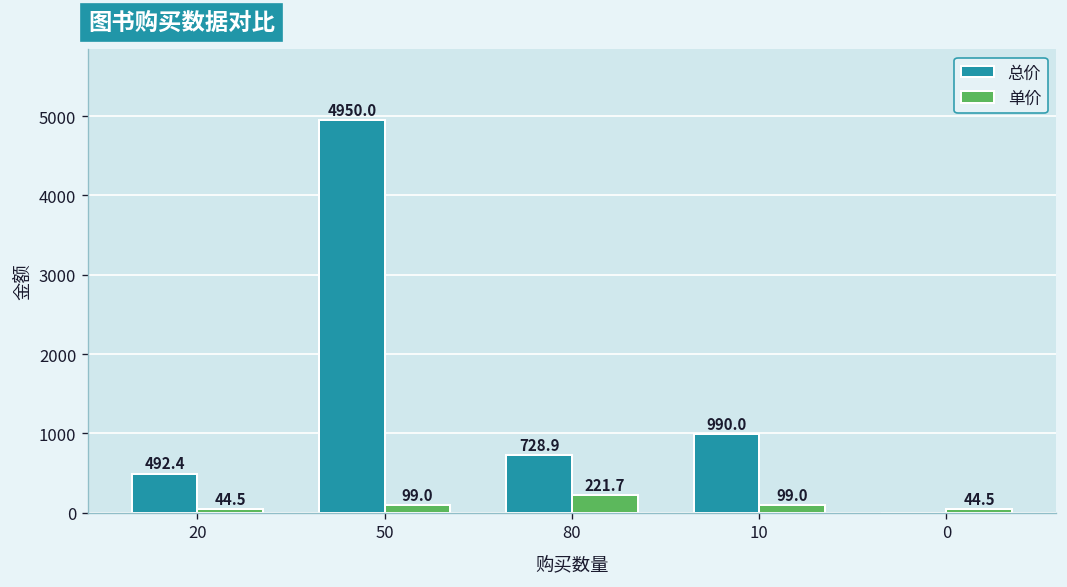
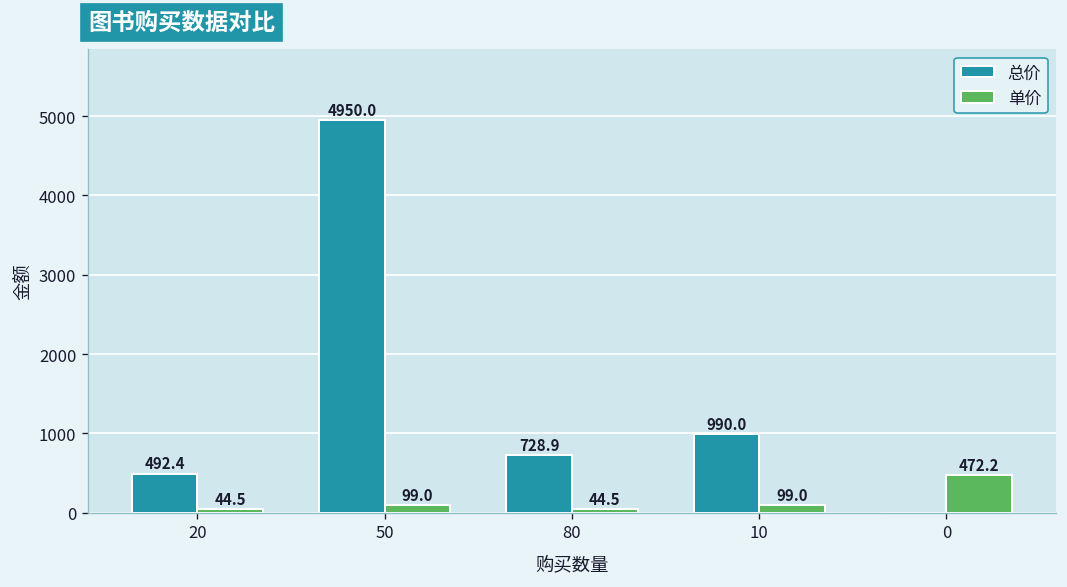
单价, 80: 221.7 -> 44.5
单价, 0: 44.5 -> 472.2
